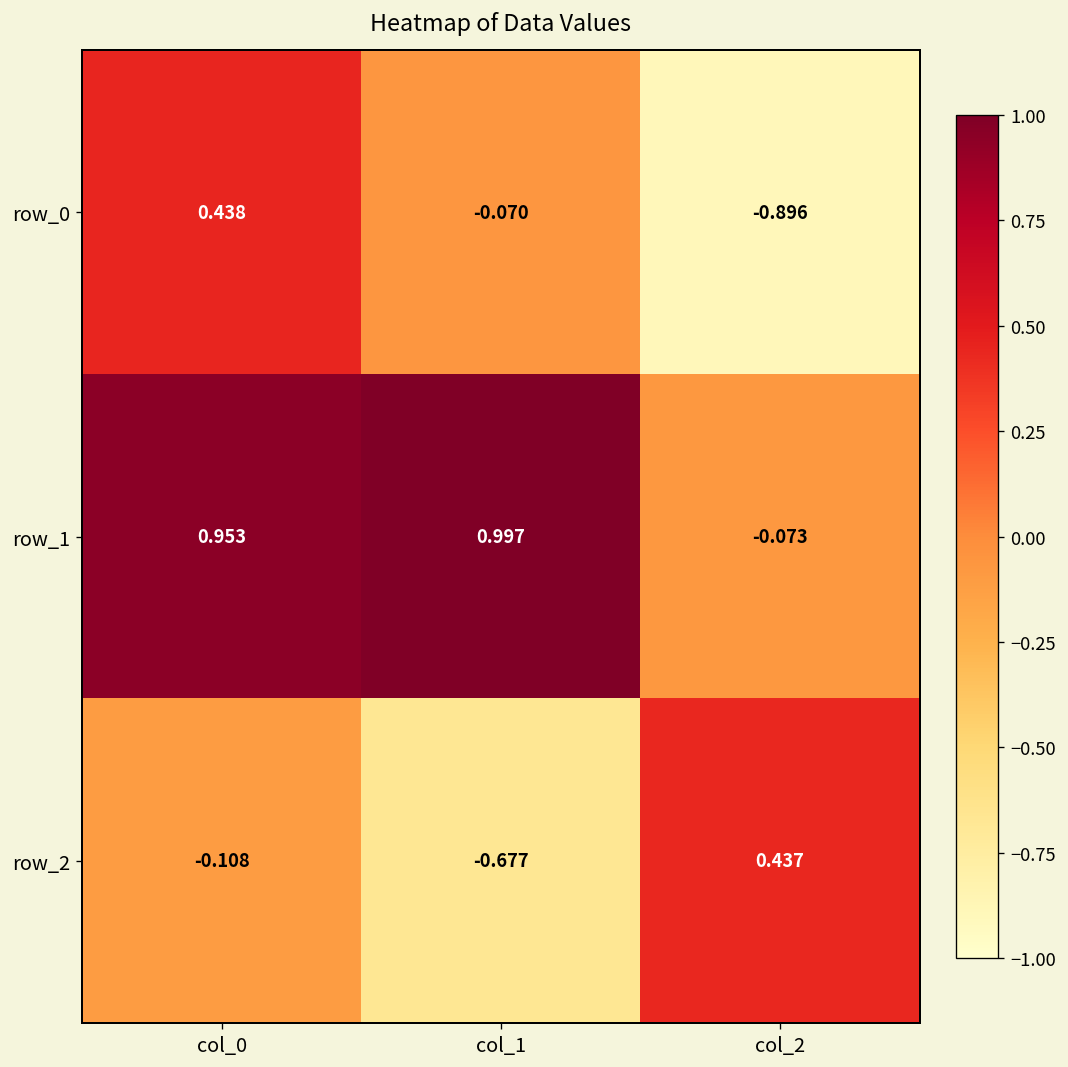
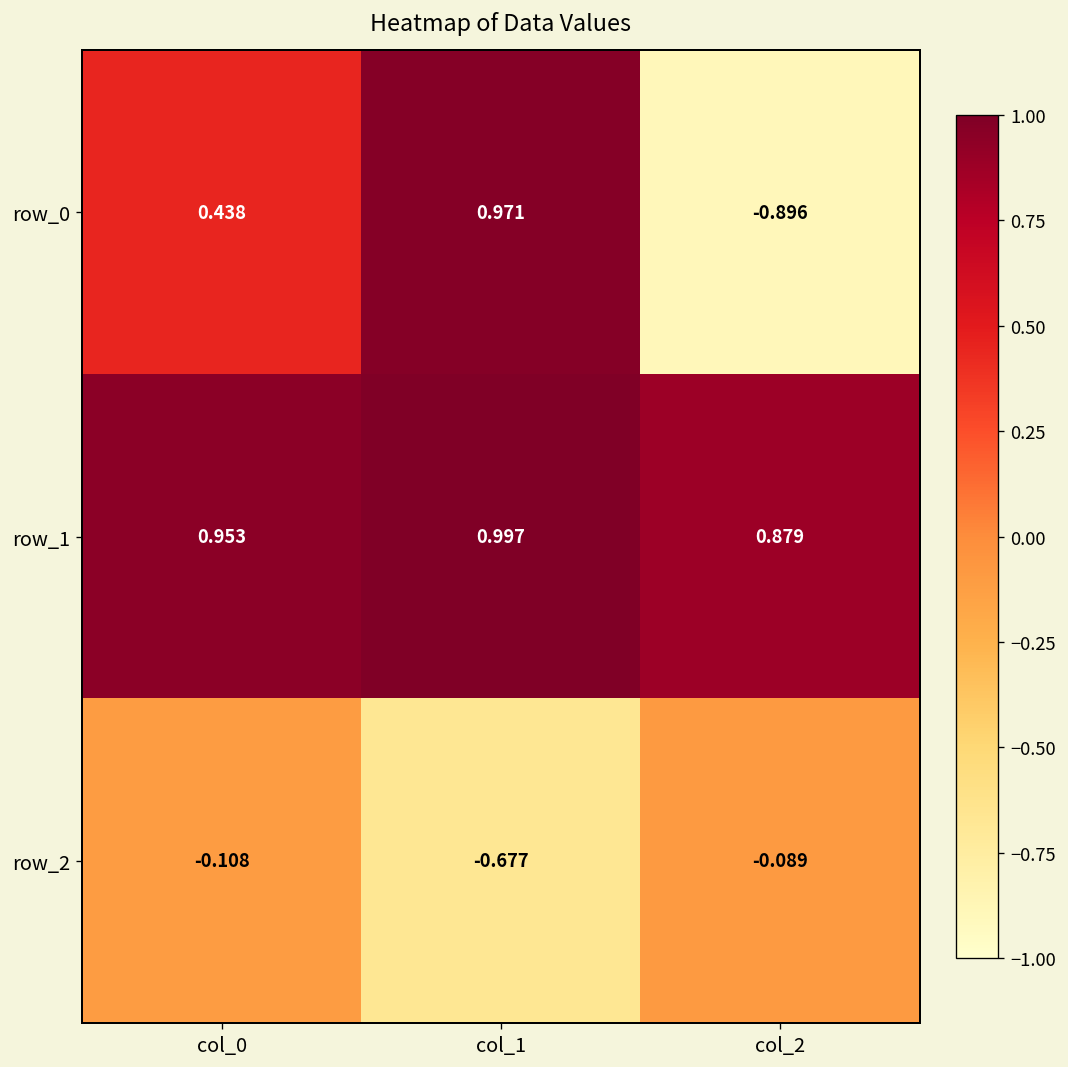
row_0, col_1: -0.070 -> 0.971
row_1, col_2: -0.073 -> 0.879
row_2, col_2: 0.437 -> -0.089
